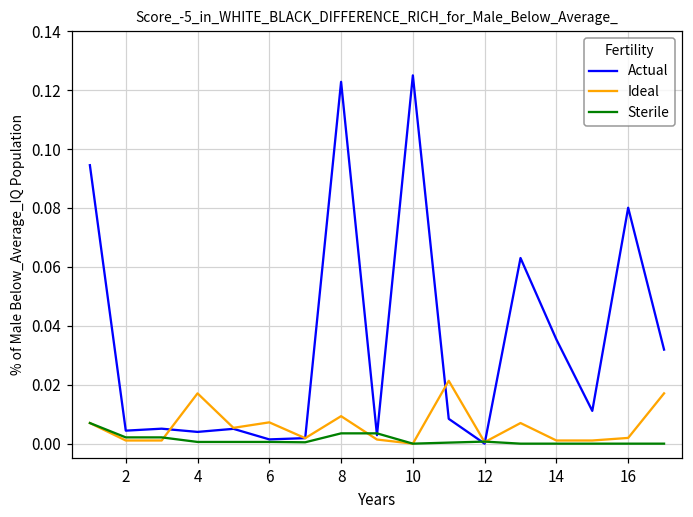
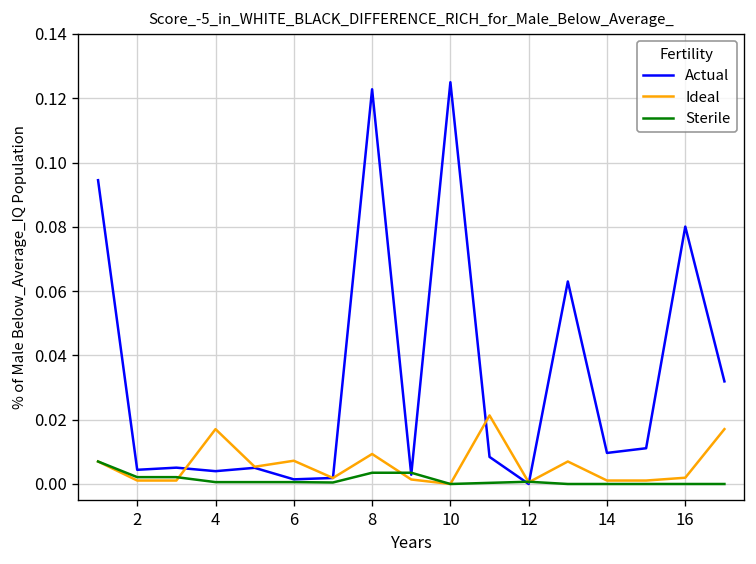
Actual, 14: 0.035 -> 0.010
